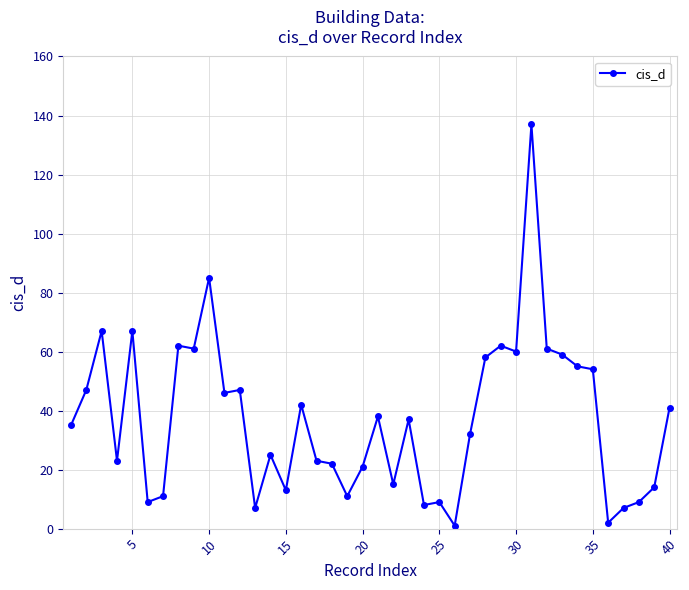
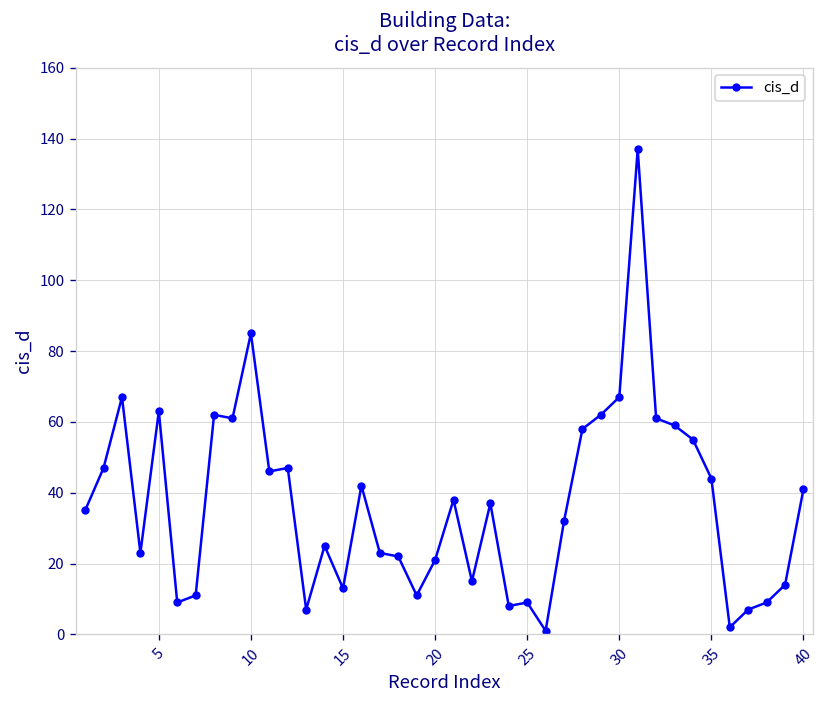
5: 67 -> 63
30: 60 -> 67
35: 54 -> 44
